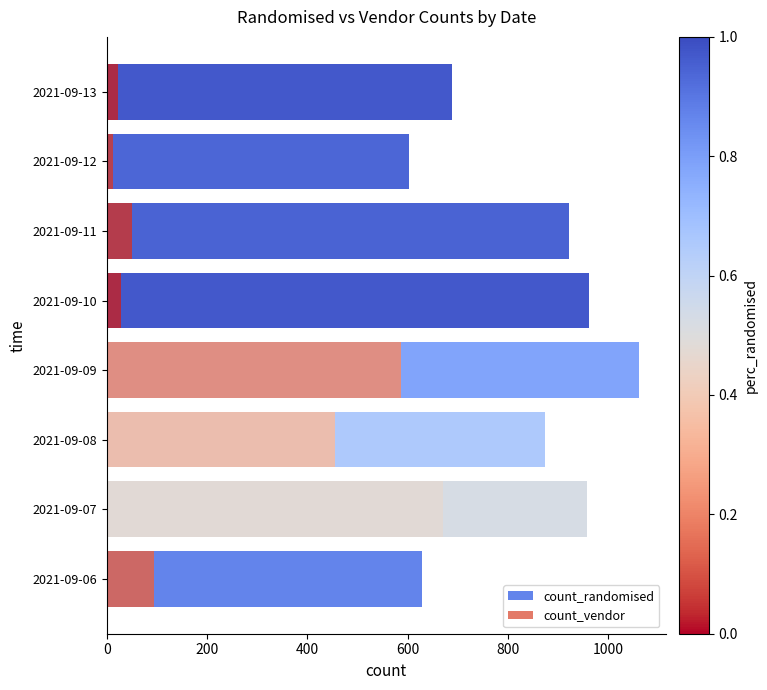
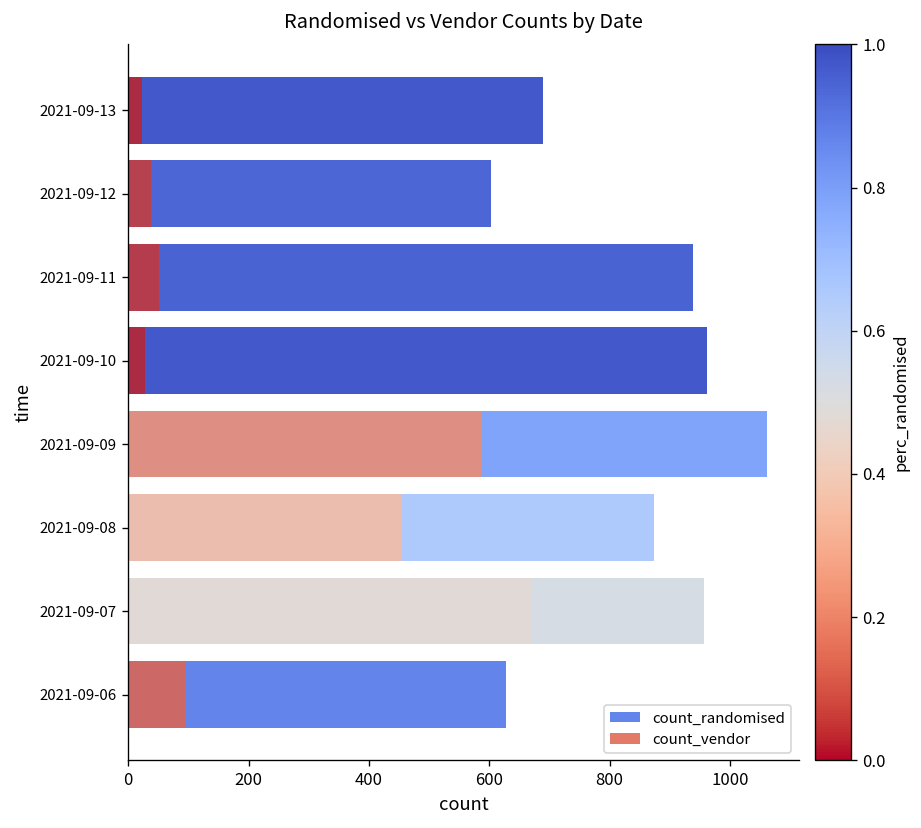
count_vendor, 2021-09-12: 10 -> 40
count_randomised, 2021-09-11: 920 -> 940
